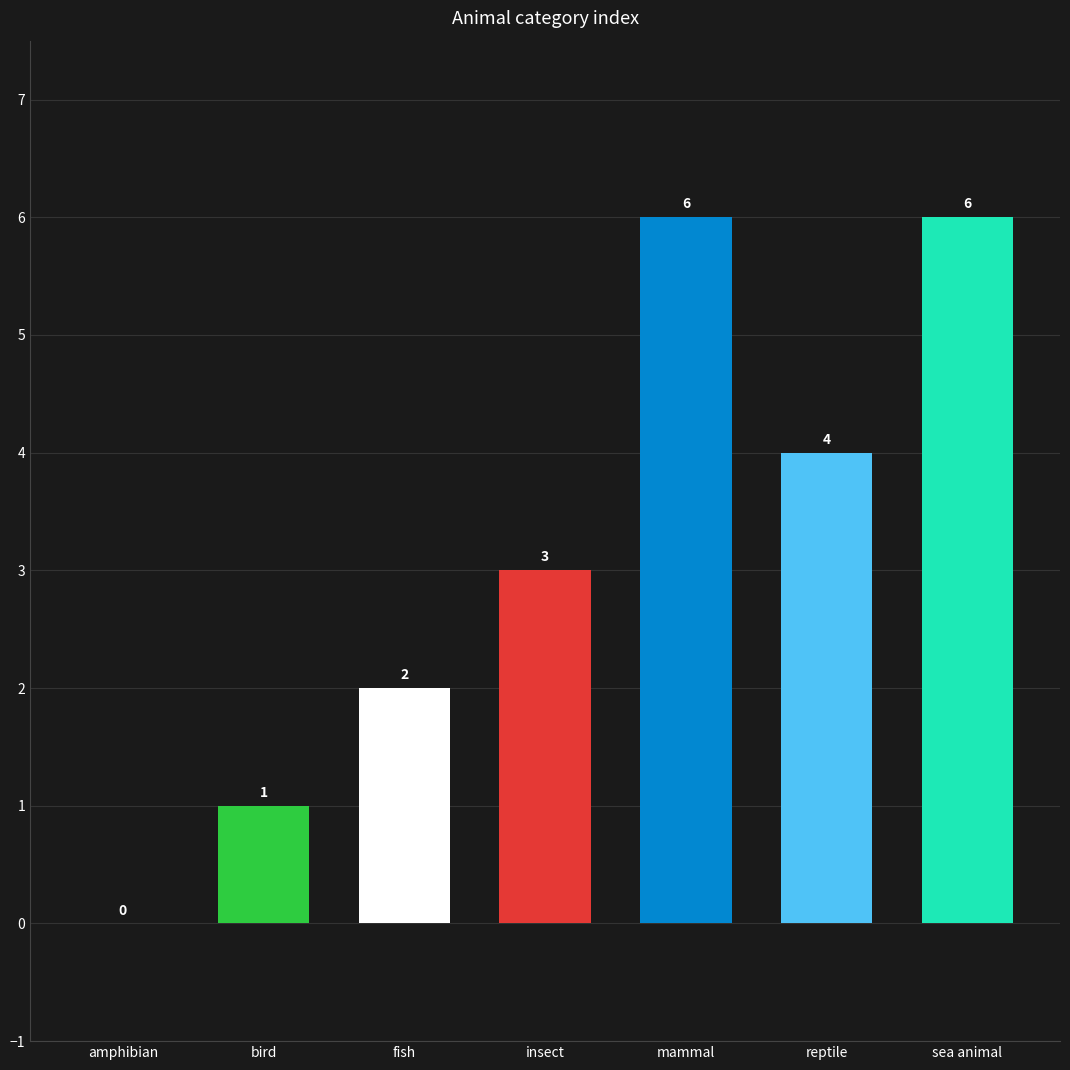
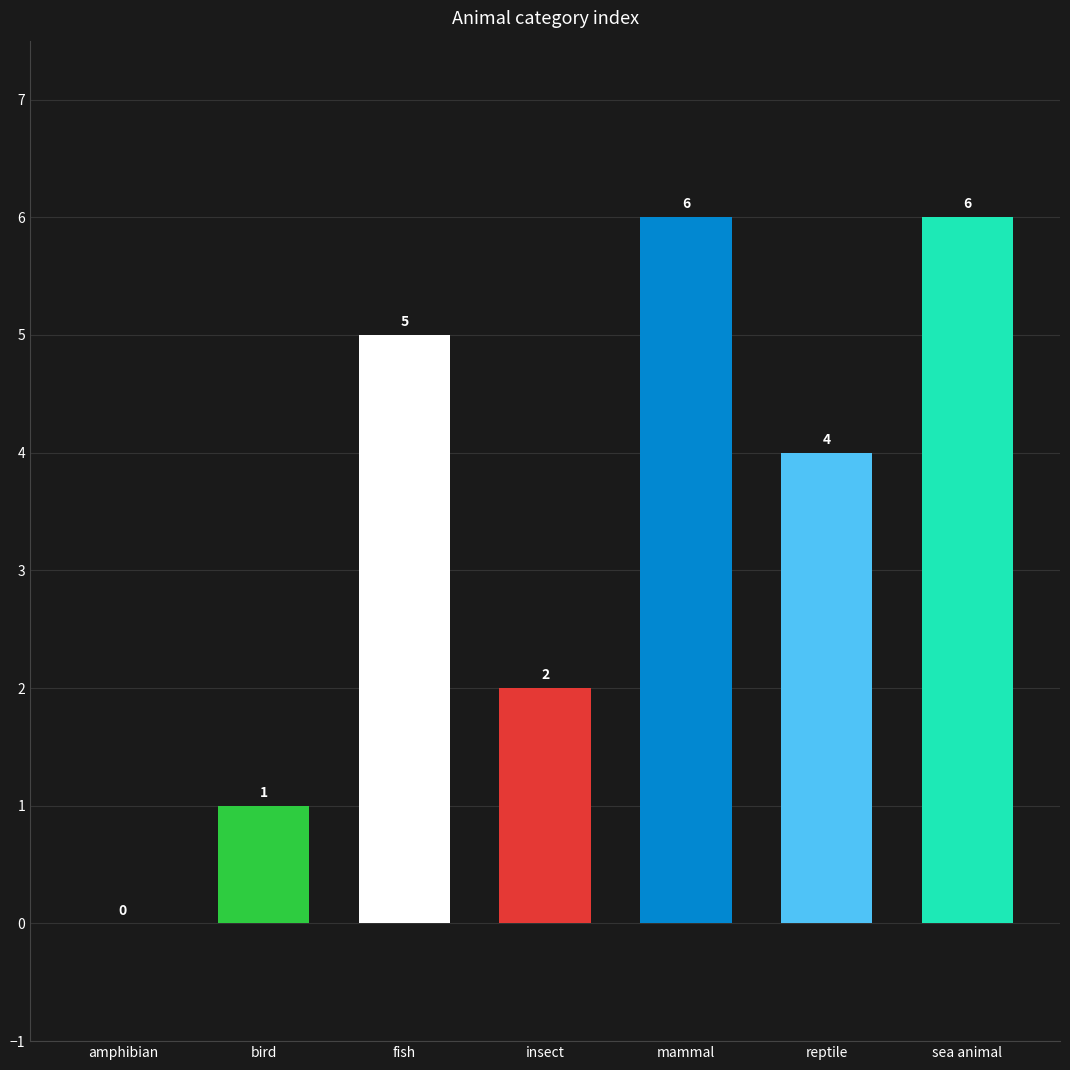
fish: 2 -> 5
insect: 3 -> 2
